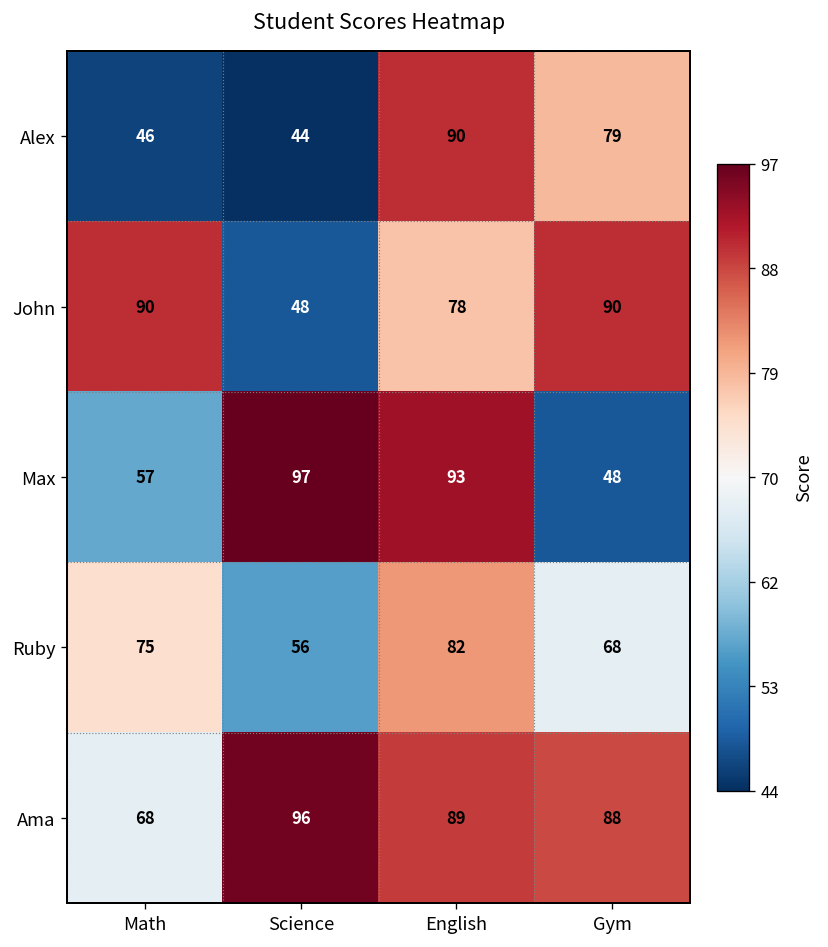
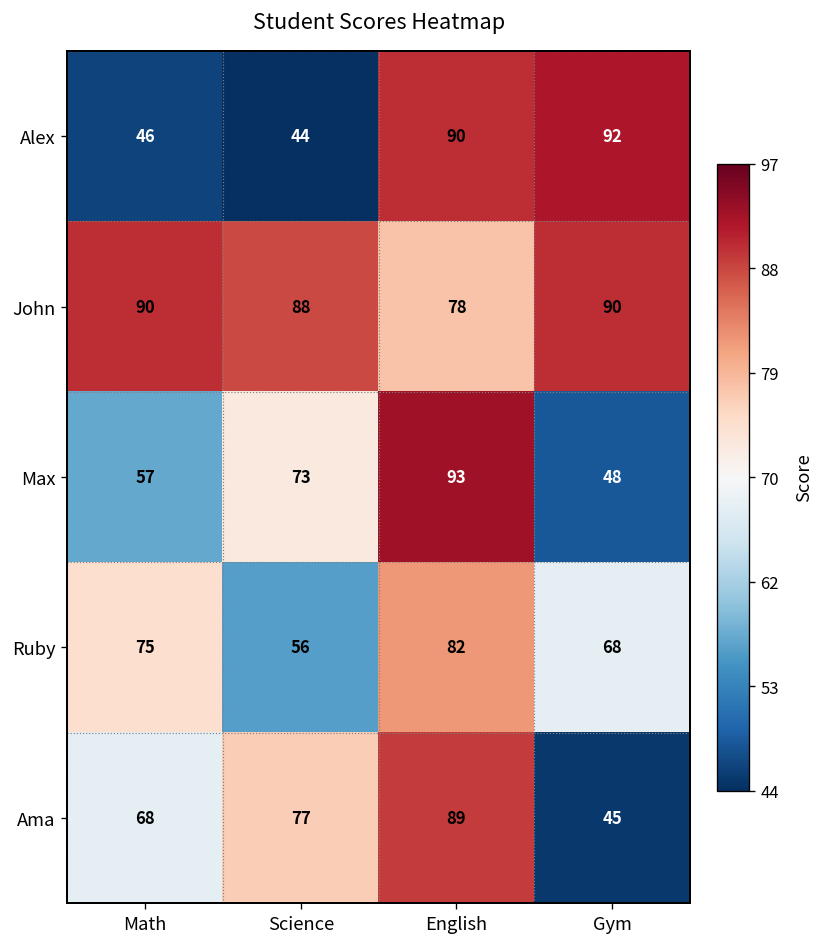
Alex, Gym: 79 -> 92
John, Science: 48 -> 88
Max, Science: 97 -> 73
Ama, Science: 96 -> 77
Ama, Gym: 88 -> 45
